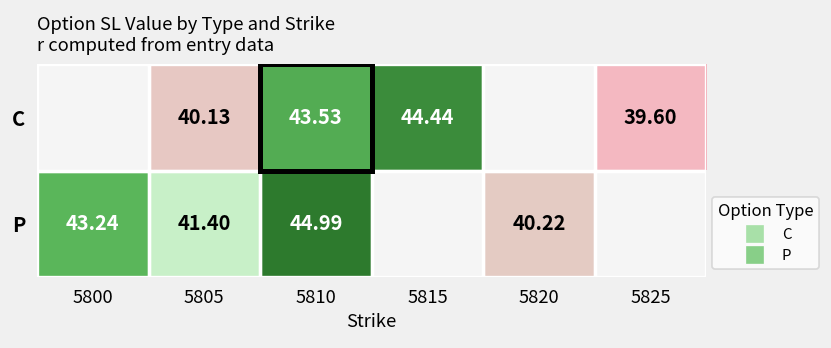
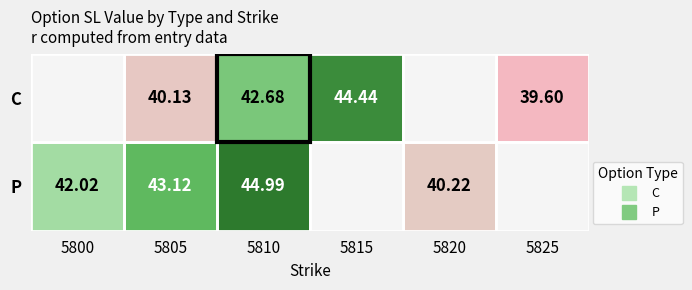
C, 5810: 43.53 -> 42.68
P, 5800: 43.24 -> 42.02
P, 5805: 41.40 -> 43.12
